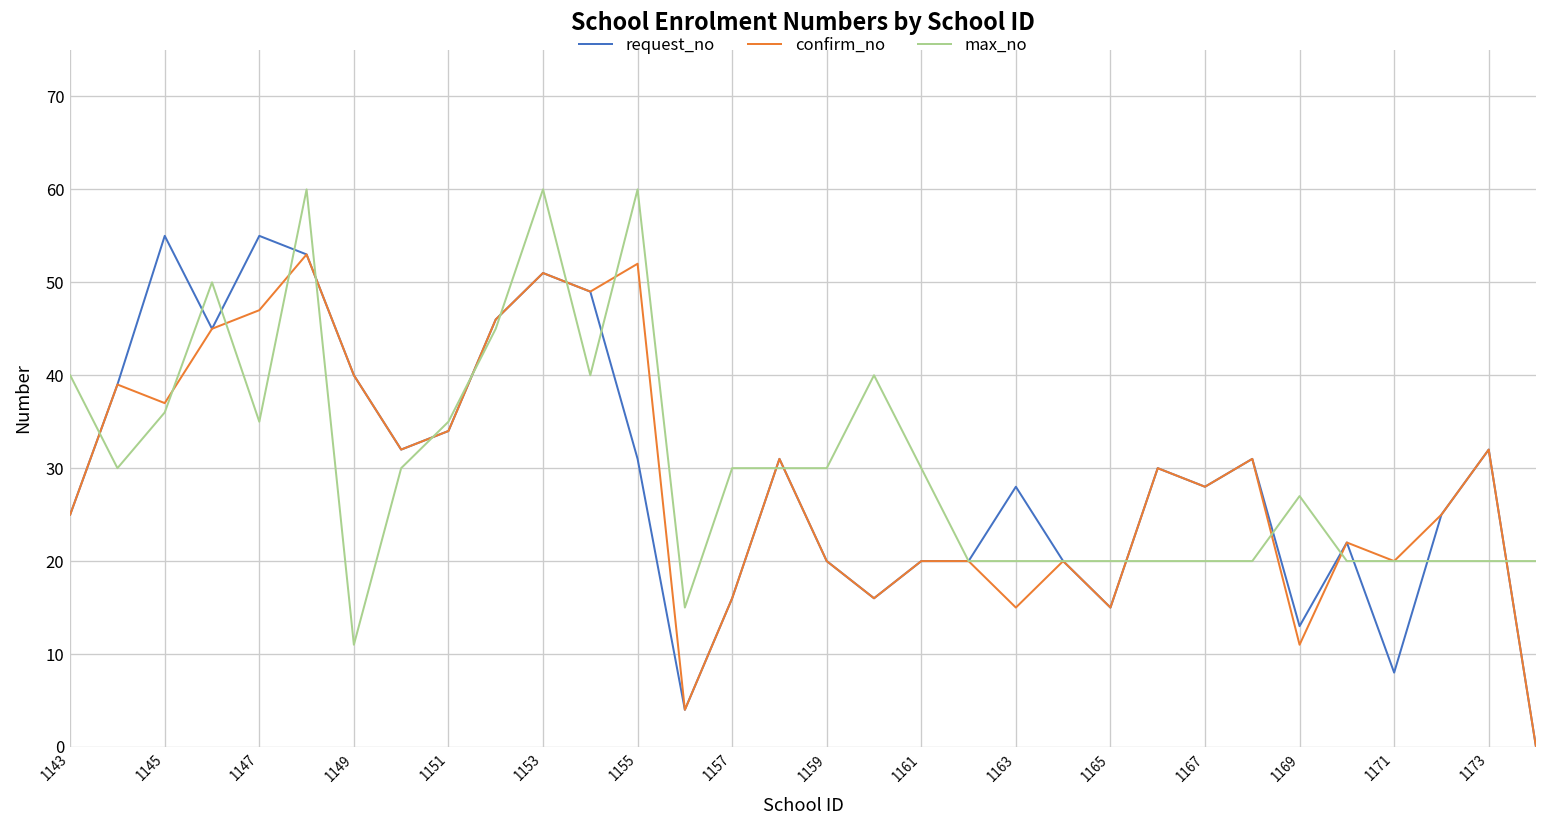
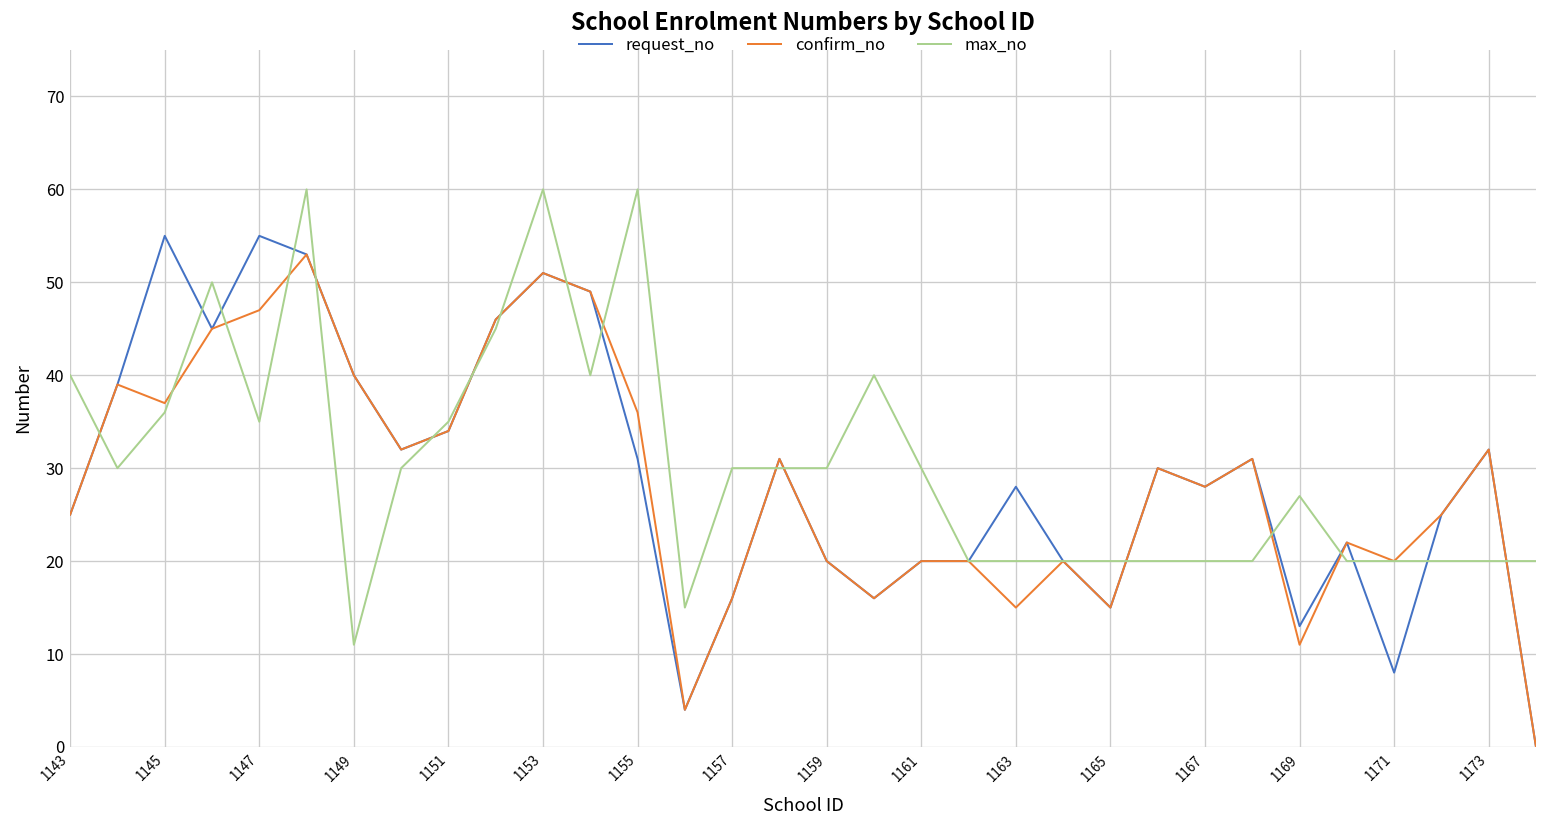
confirm_no, 1155: 52 -> 36
